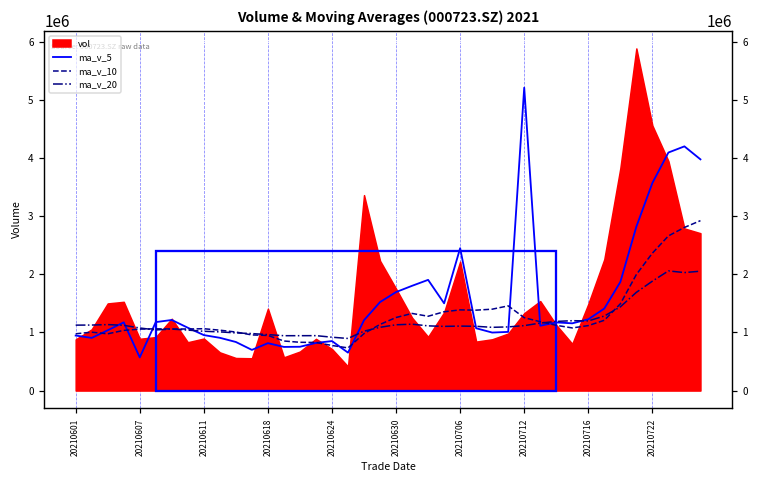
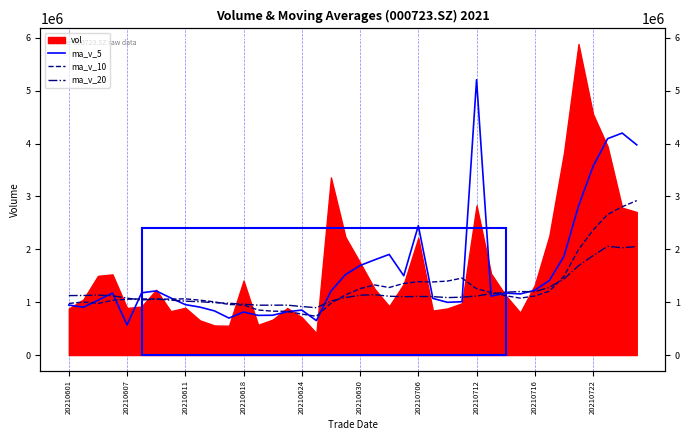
vol, 20210712: 1300000 -> 2800000
vol, 20210716: 1500000 -> 1300000
